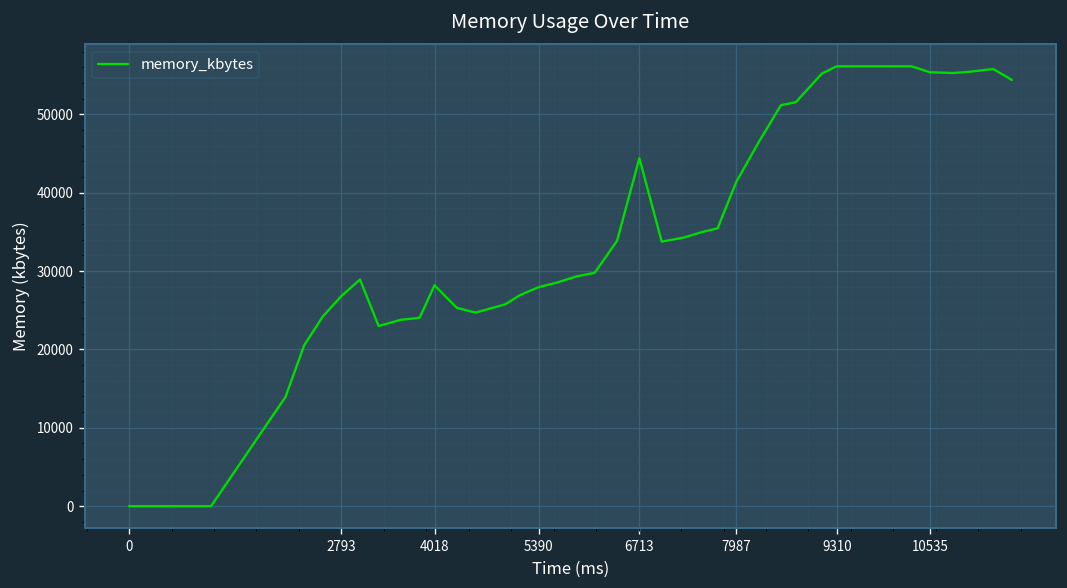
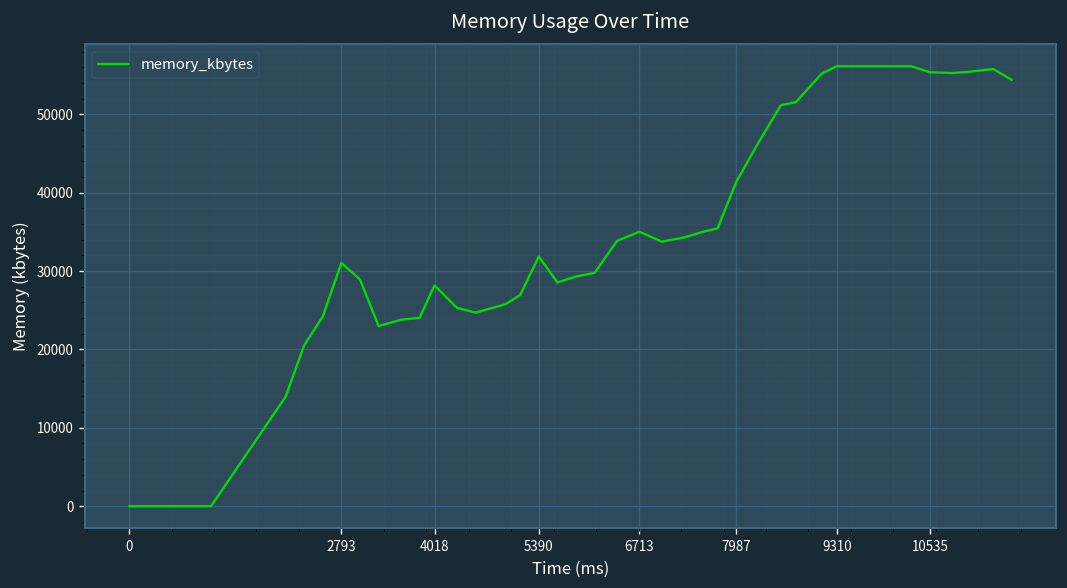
2793: 27000 -> 31000
5390: 28000 -> 32000
6713: 44000 -> 35000
